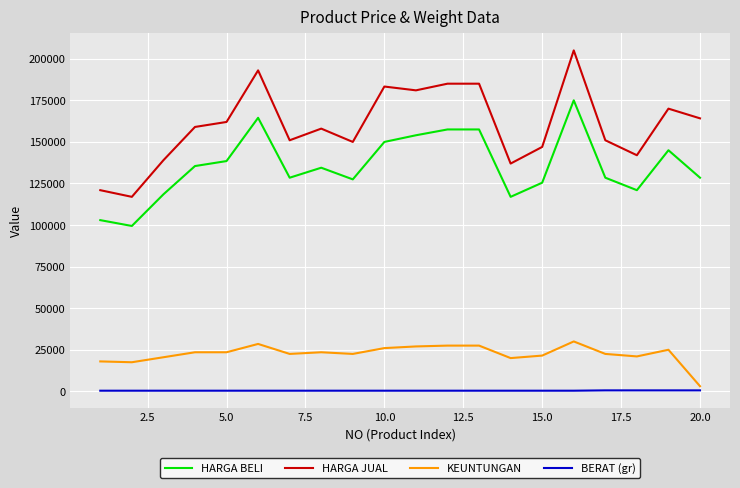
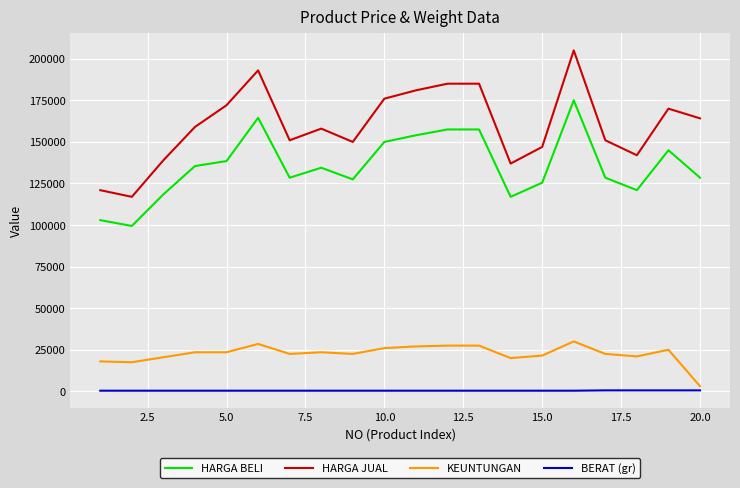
HARGA JUAL, 5.0: 162000 -> 172000
HARGA JUAL, 10.0: 183000 -> 176000
